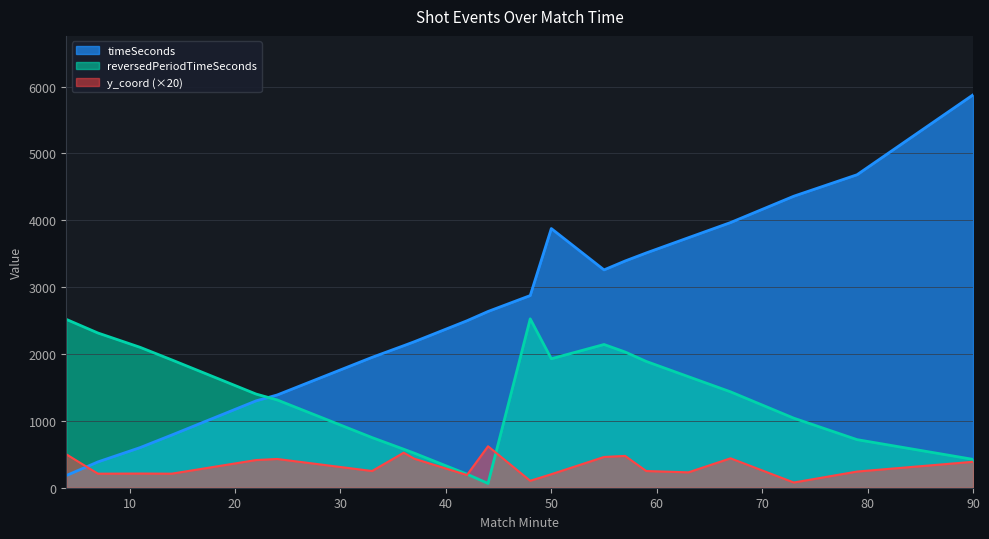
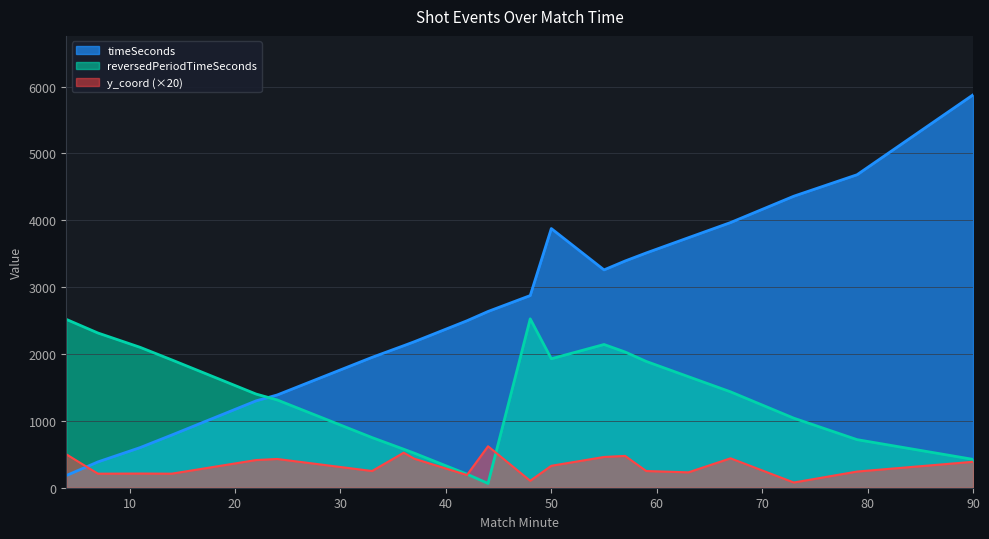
y_coord (×20), 50: 200 -> 300
